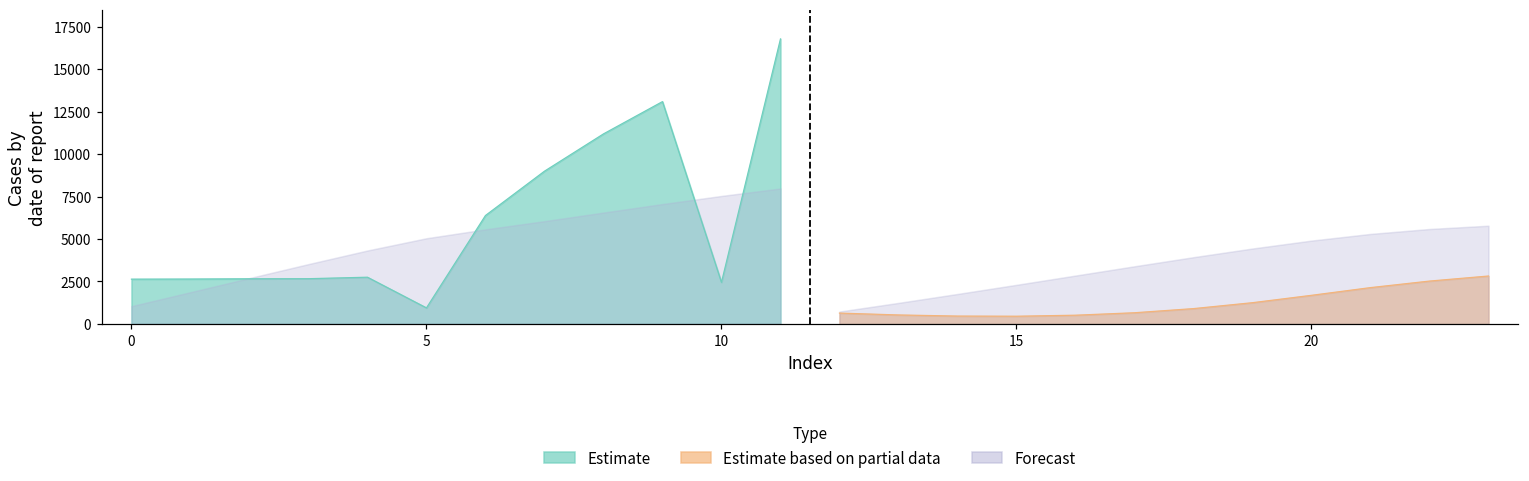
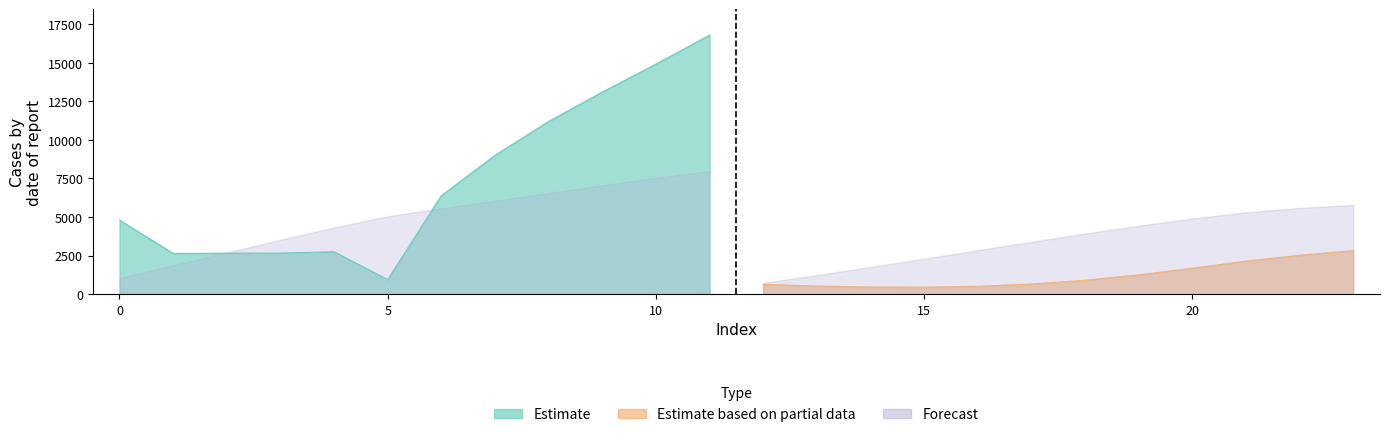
Estimate, 0: 2600 -> 4800
Estimate, 10: 2400 -> 14900
